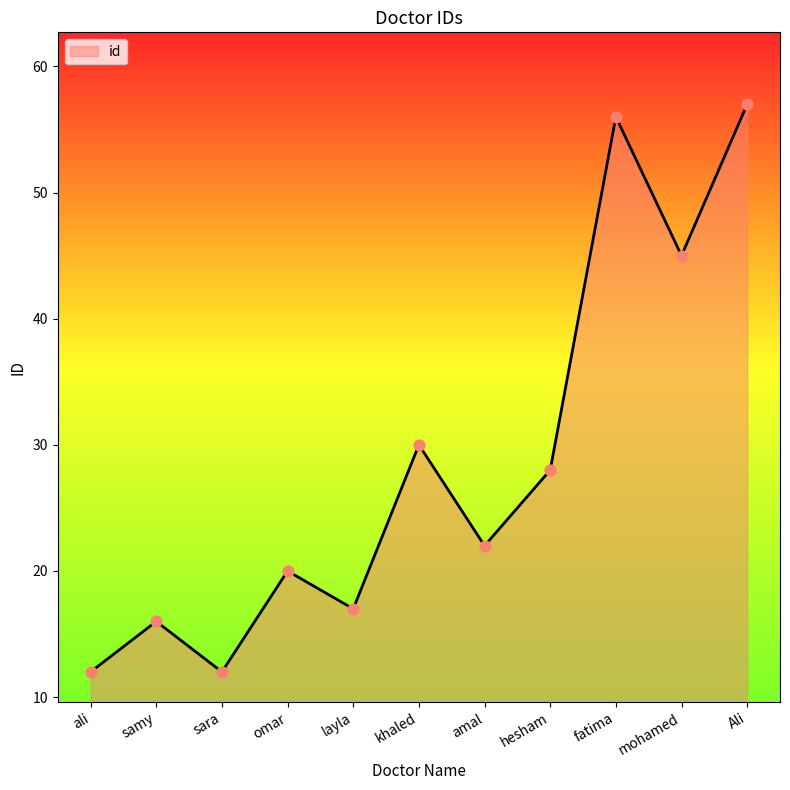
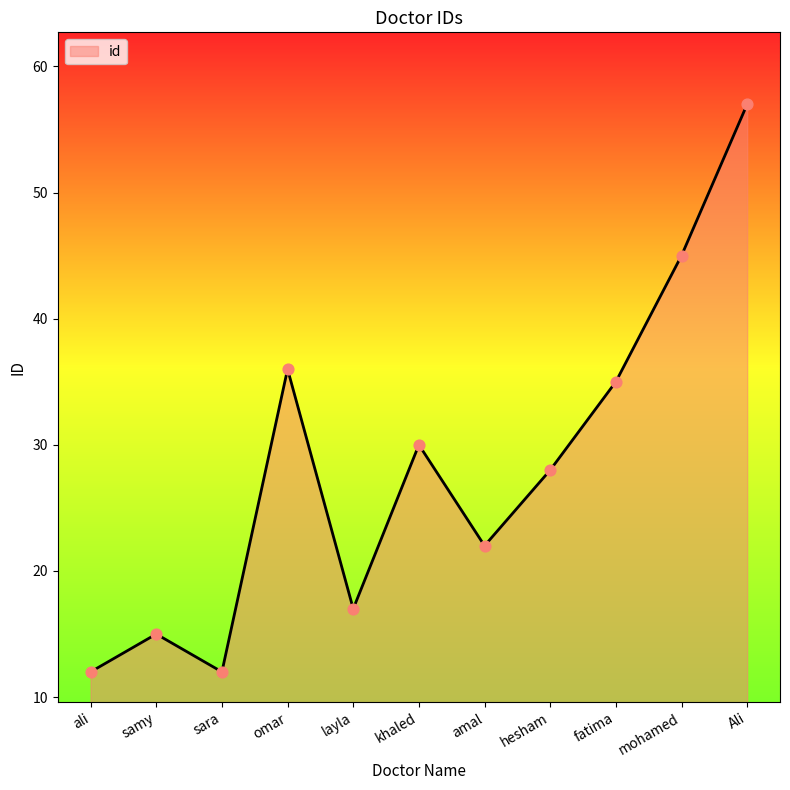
samy: 16 -> 15
omar: 20 -> 36
fatima: 56 -> 35
